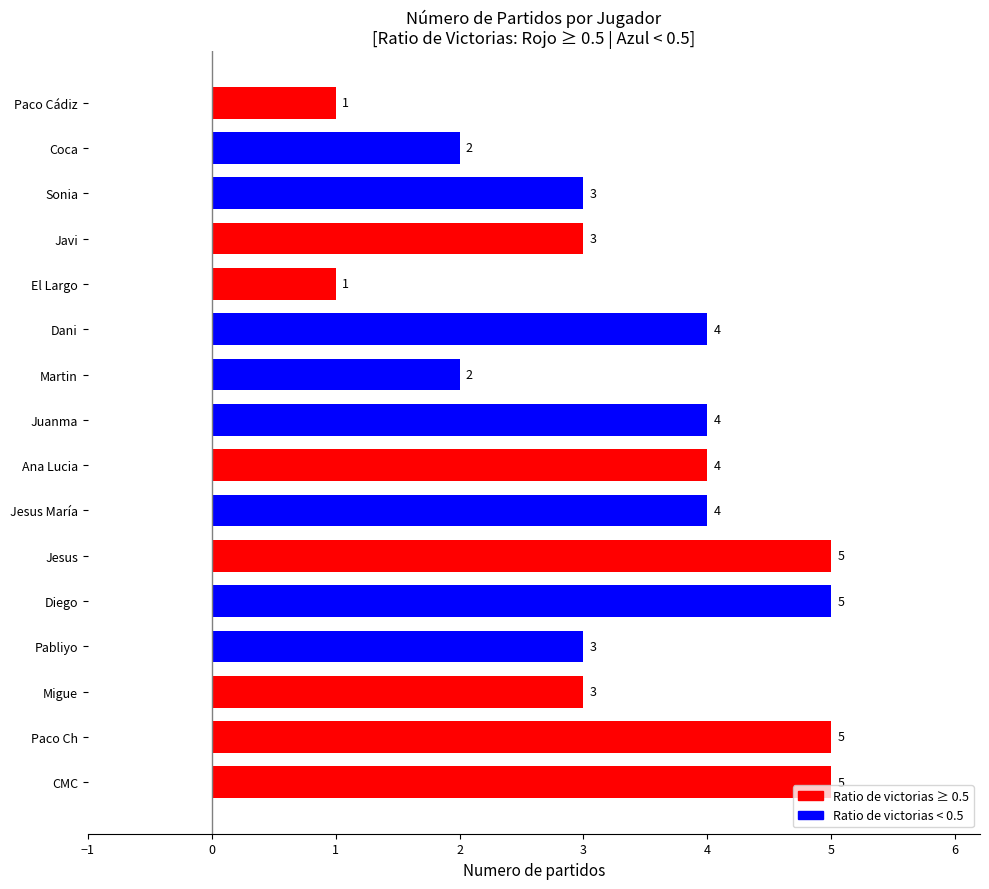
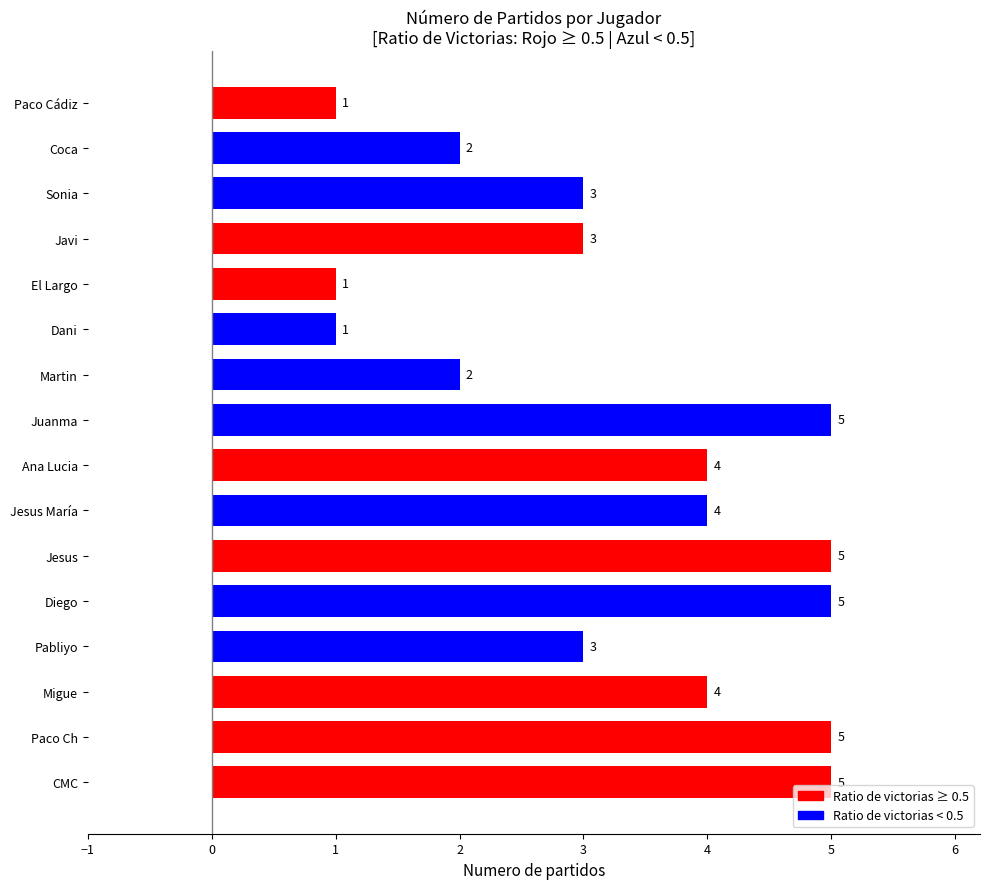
Dani: 4 -> 1
Juanma: 4 -> 5
Migue: 3 -> 4
